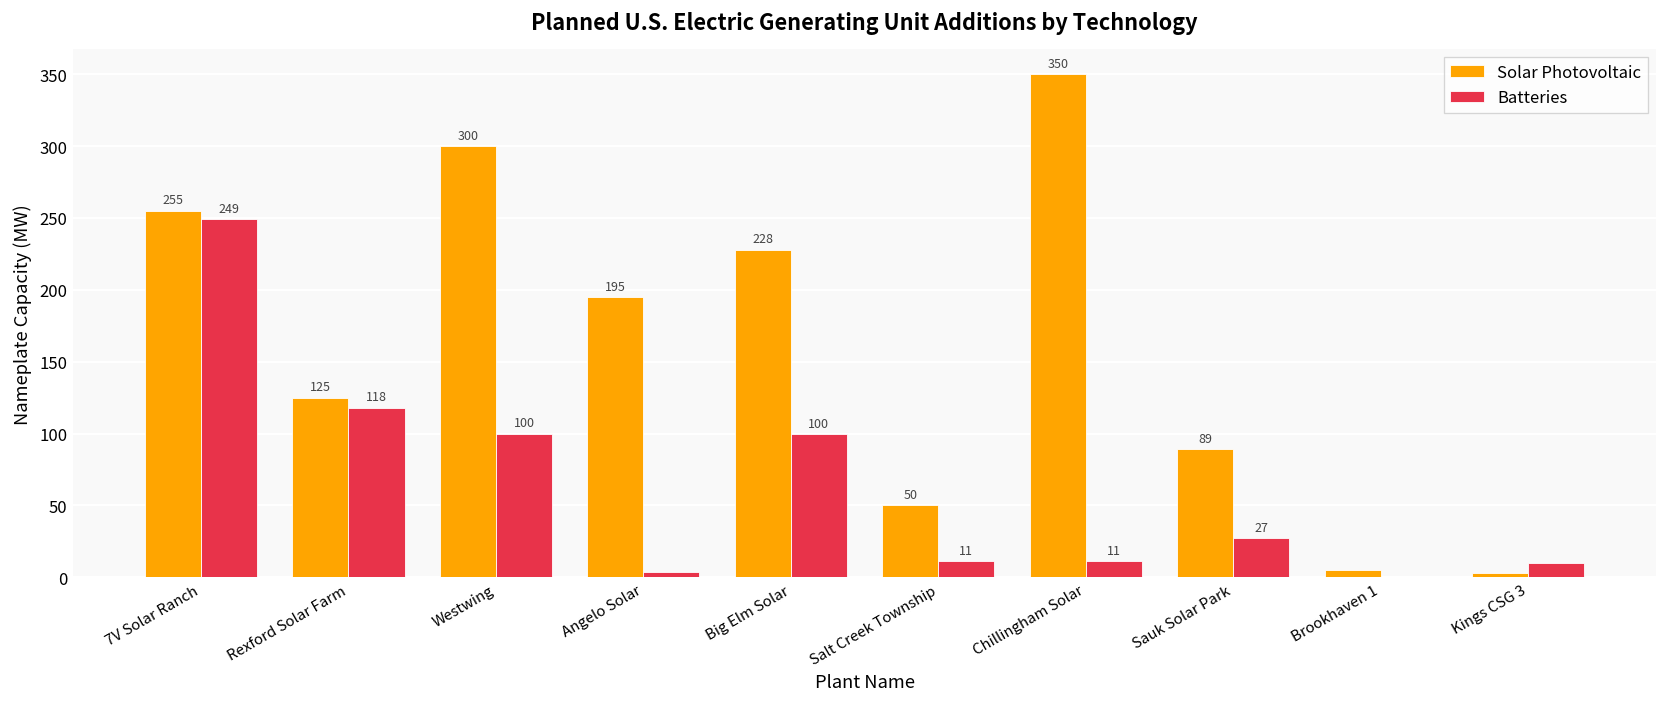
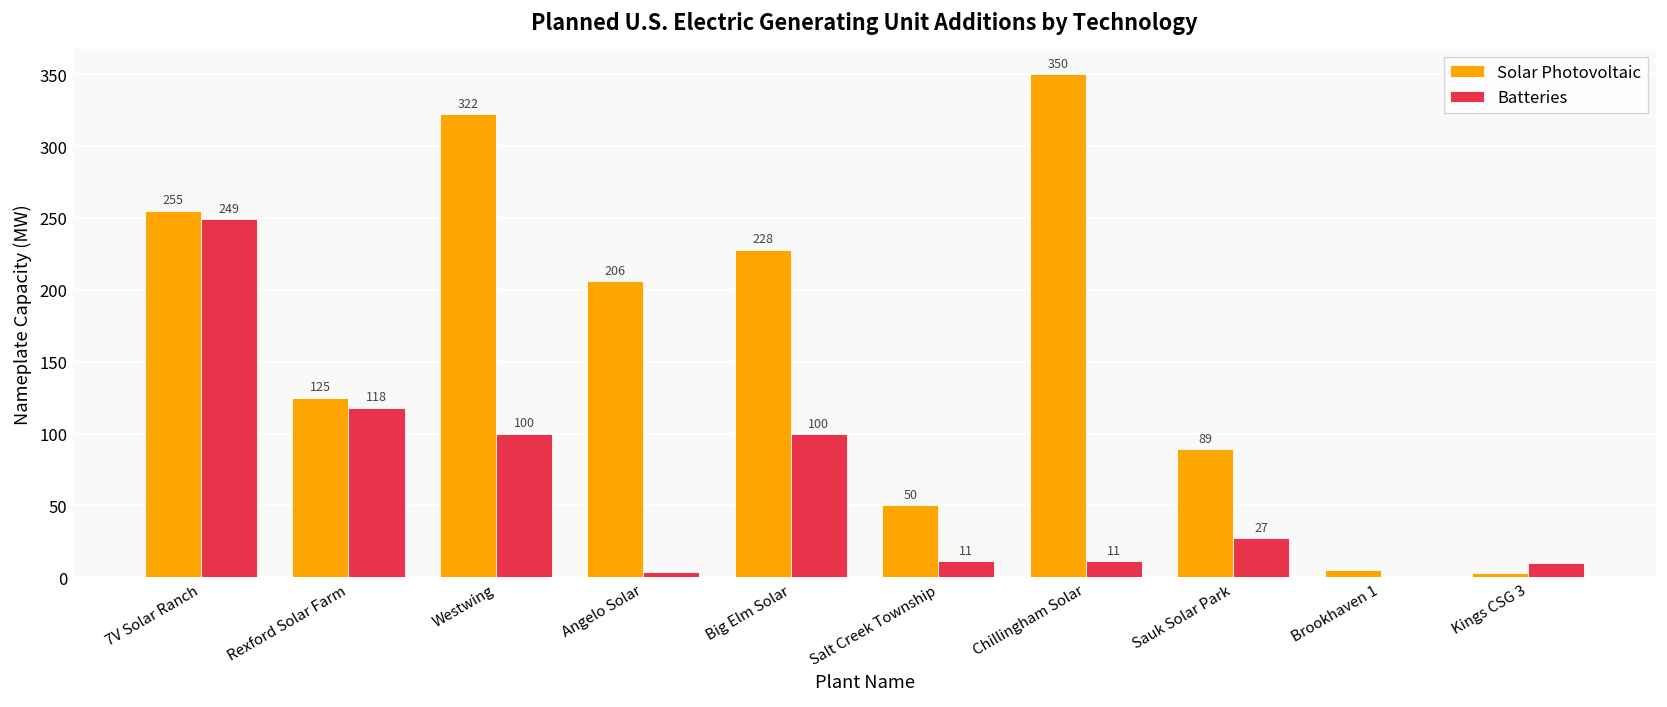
Solar Photovoltaic, Westwing: 300 -> 322
Solar Photovoltaic, Angelo Solar: 195 -> 206
